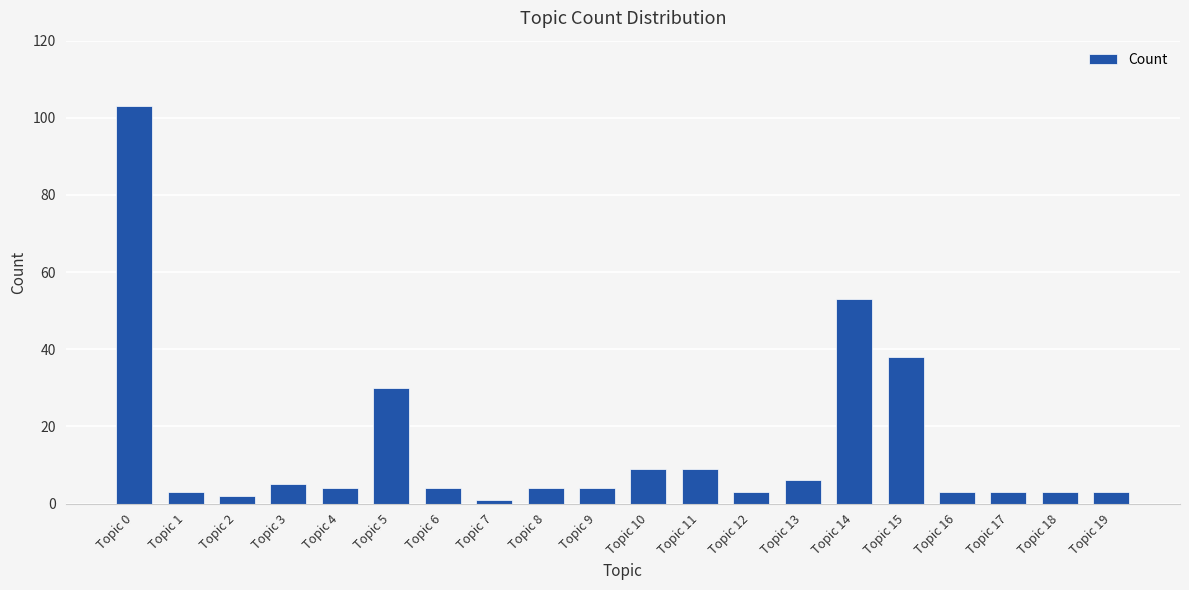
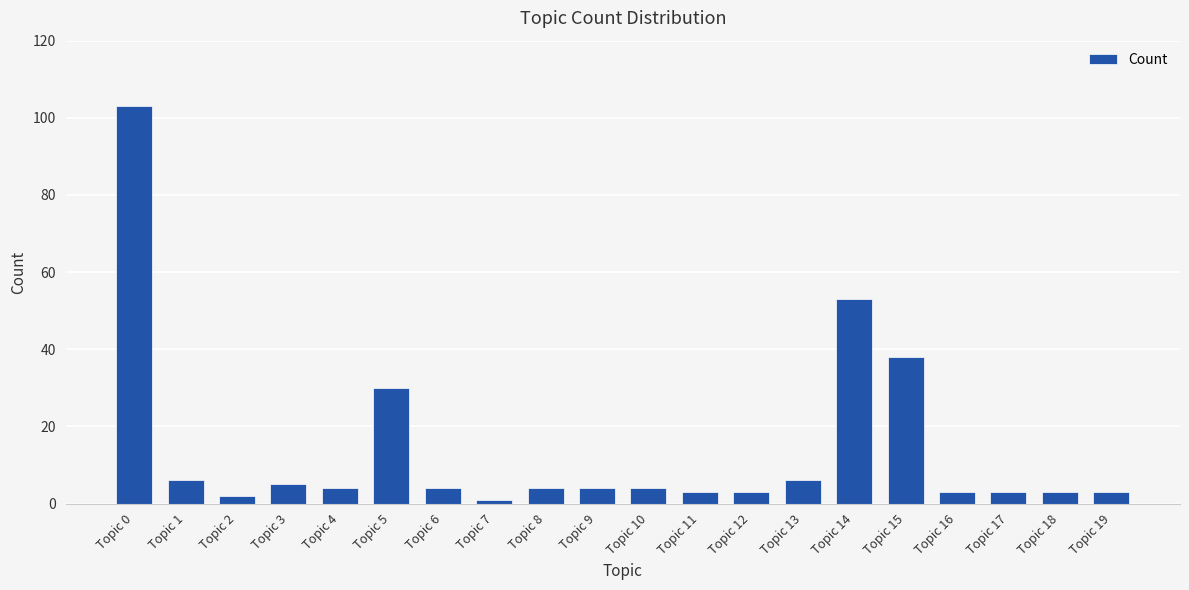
Topic 1: 3 -> 6
Topic 10: 9 -> 4
Topic 11: 9 -> 3
